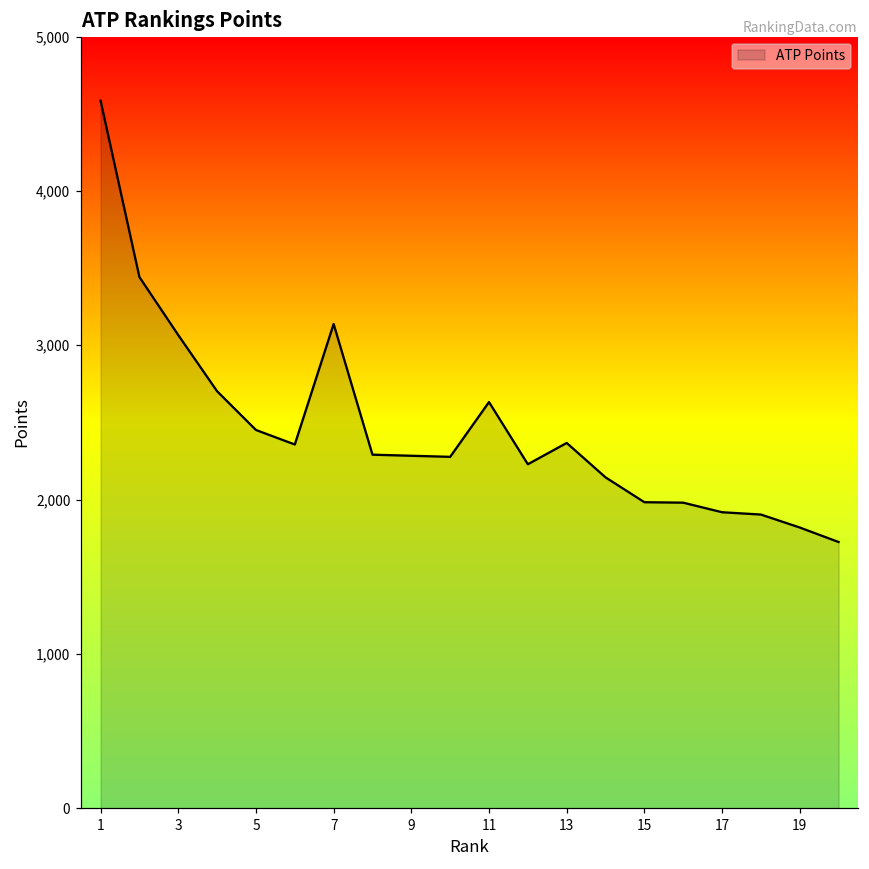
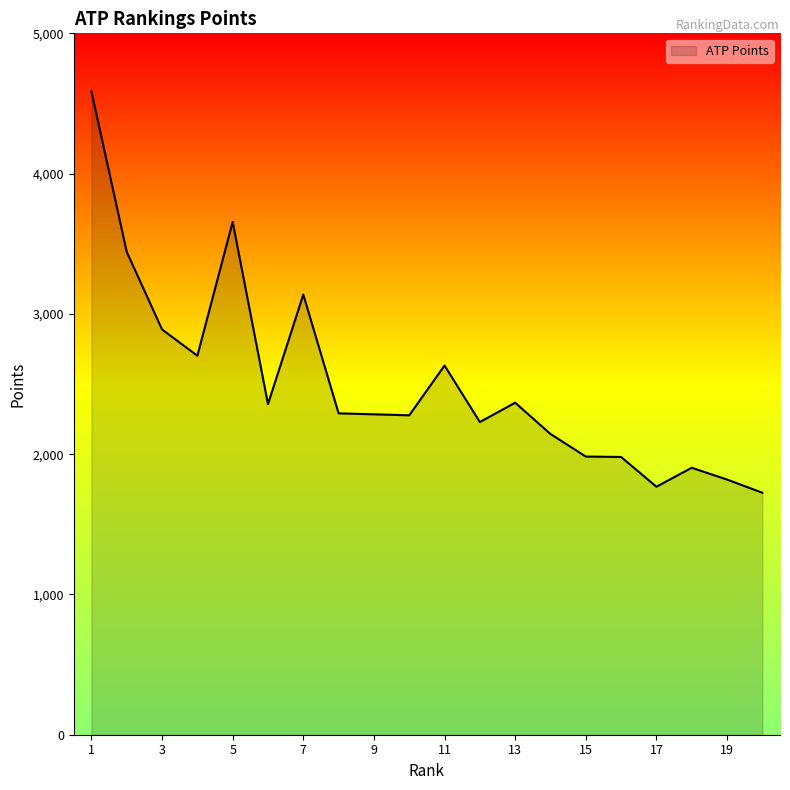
3: 3,070 -> 2,890
5: 2,450 -> 3,660
17: 1,920 -> 1,770
